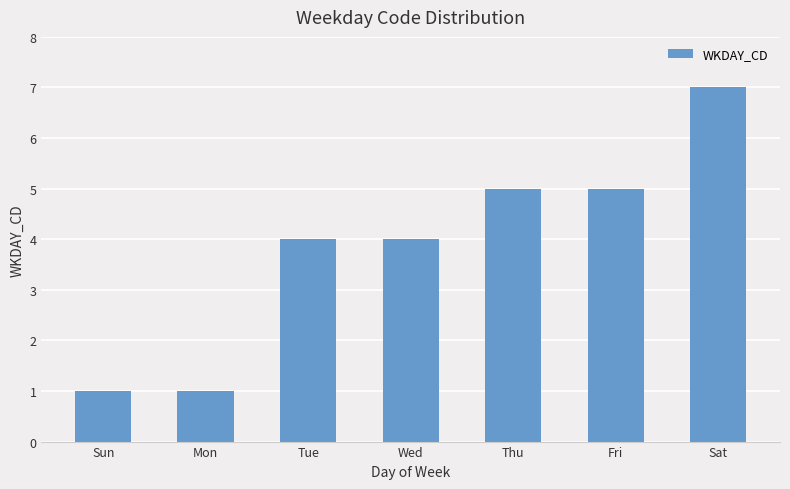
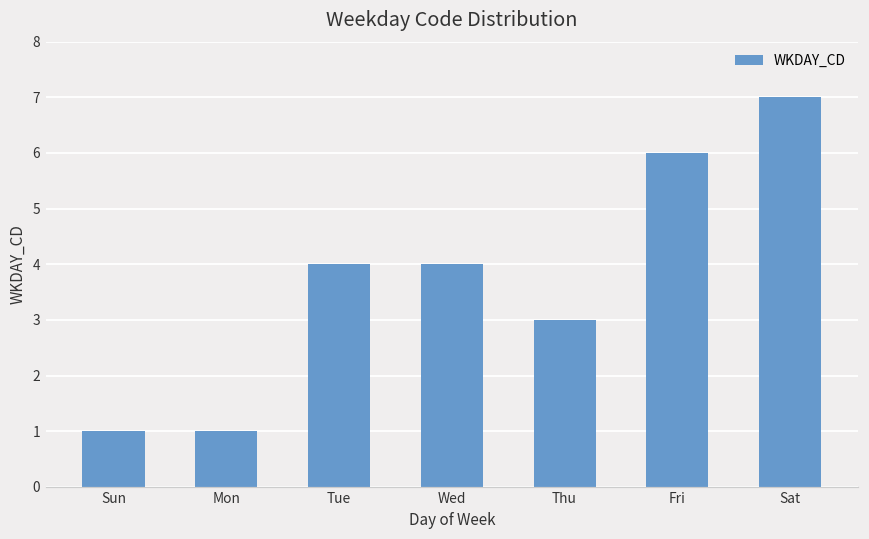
Thu: 5 -> 3
Fri: 5 -> 6
